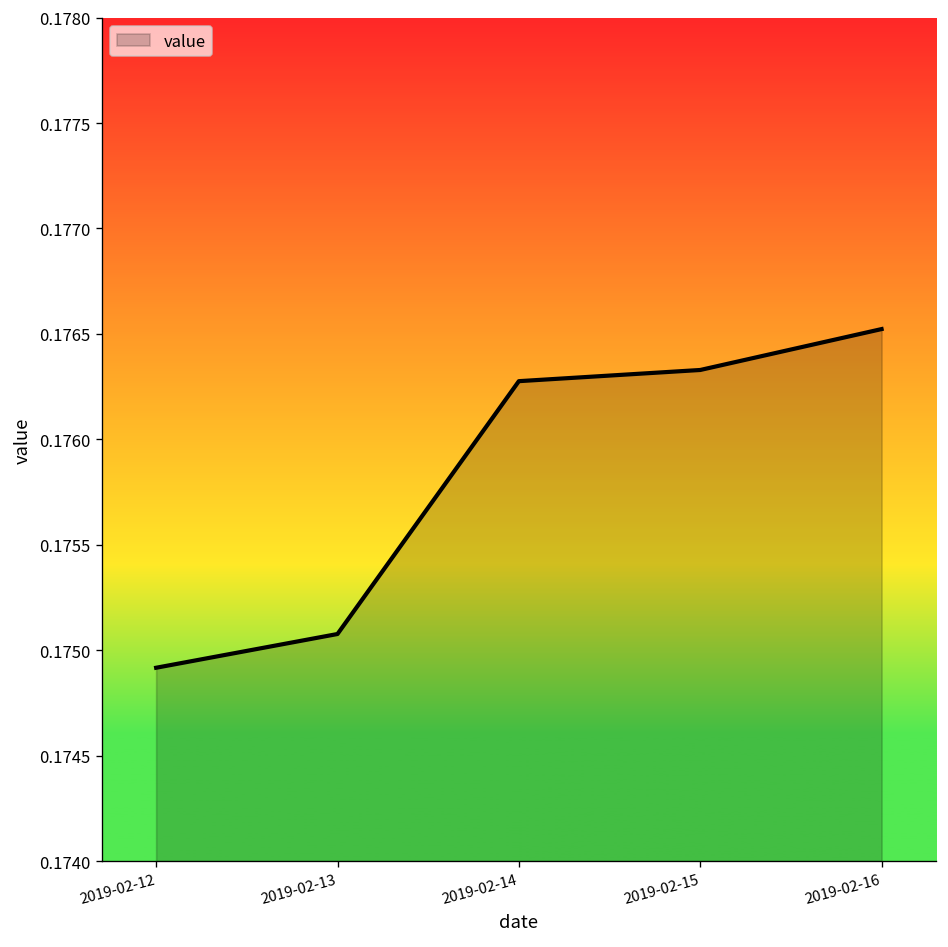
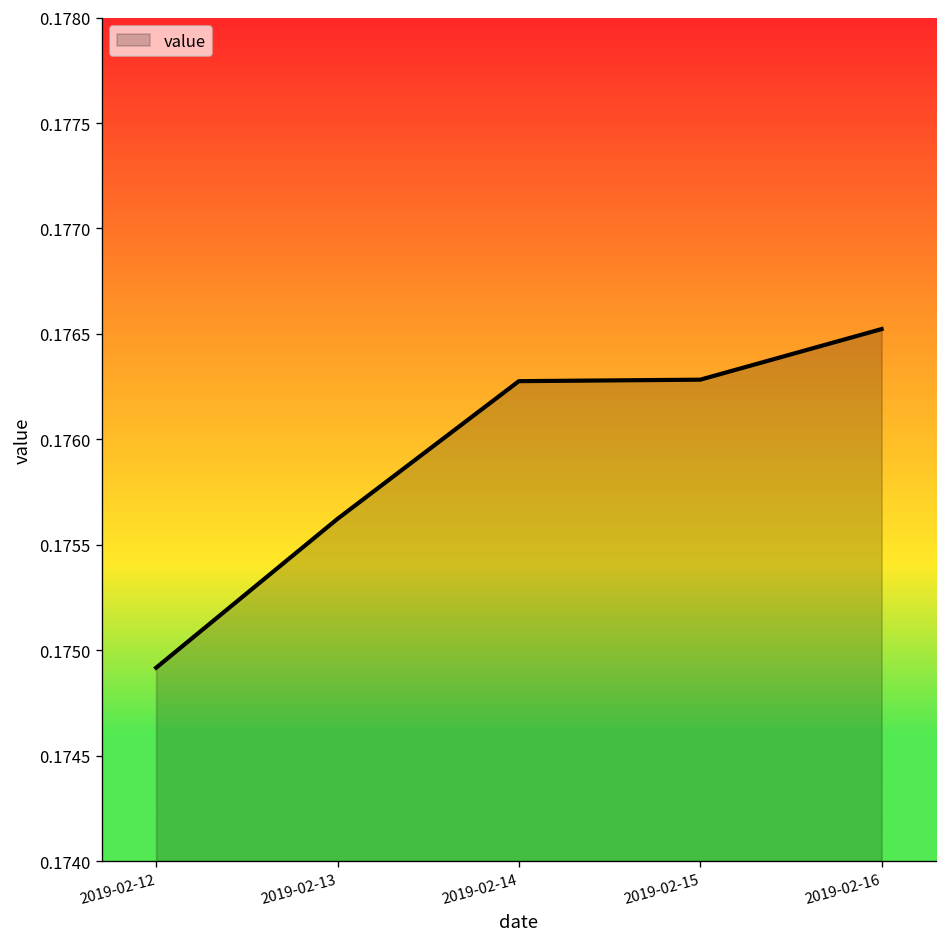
2019-02-13: 0.17508 -> 0.17562
2019-02-15: 0.17633 -> 0.17628
